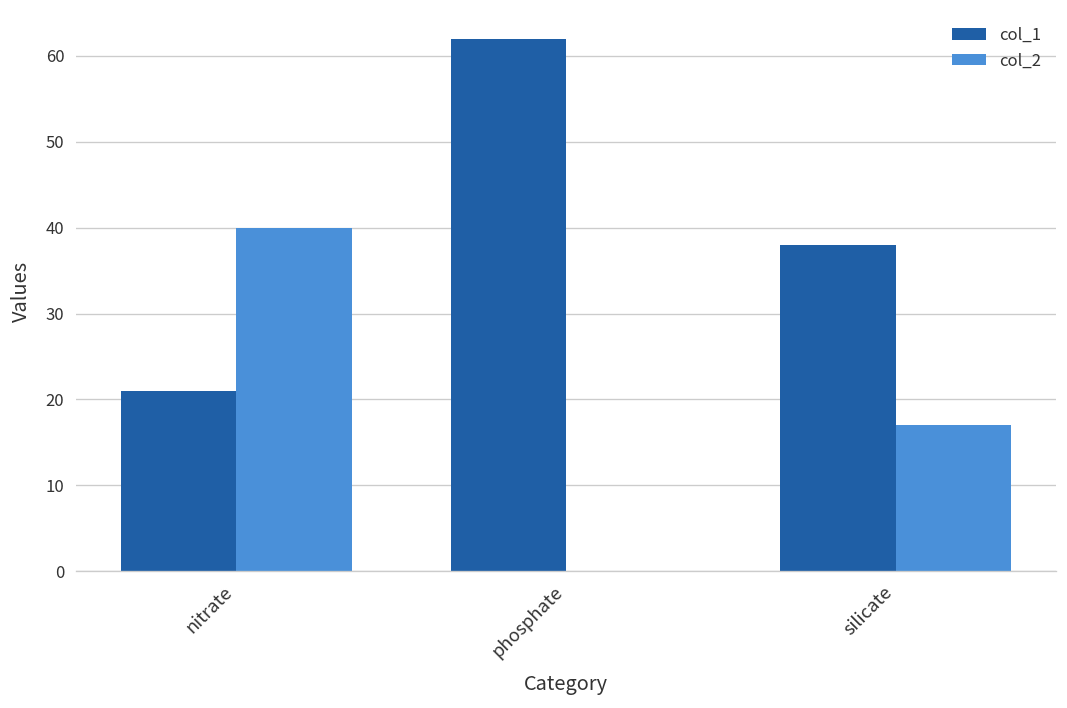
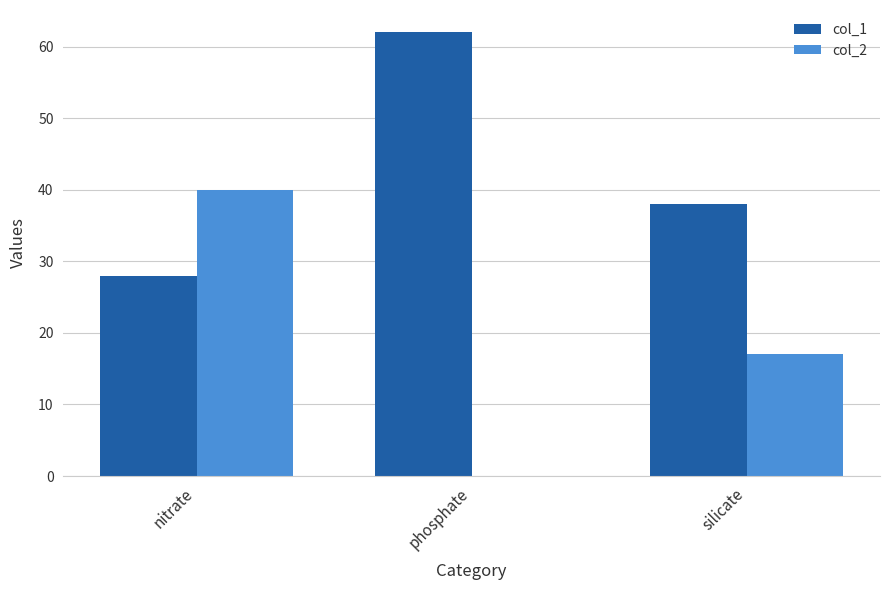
col_1, nitrate: 21 -> 28
